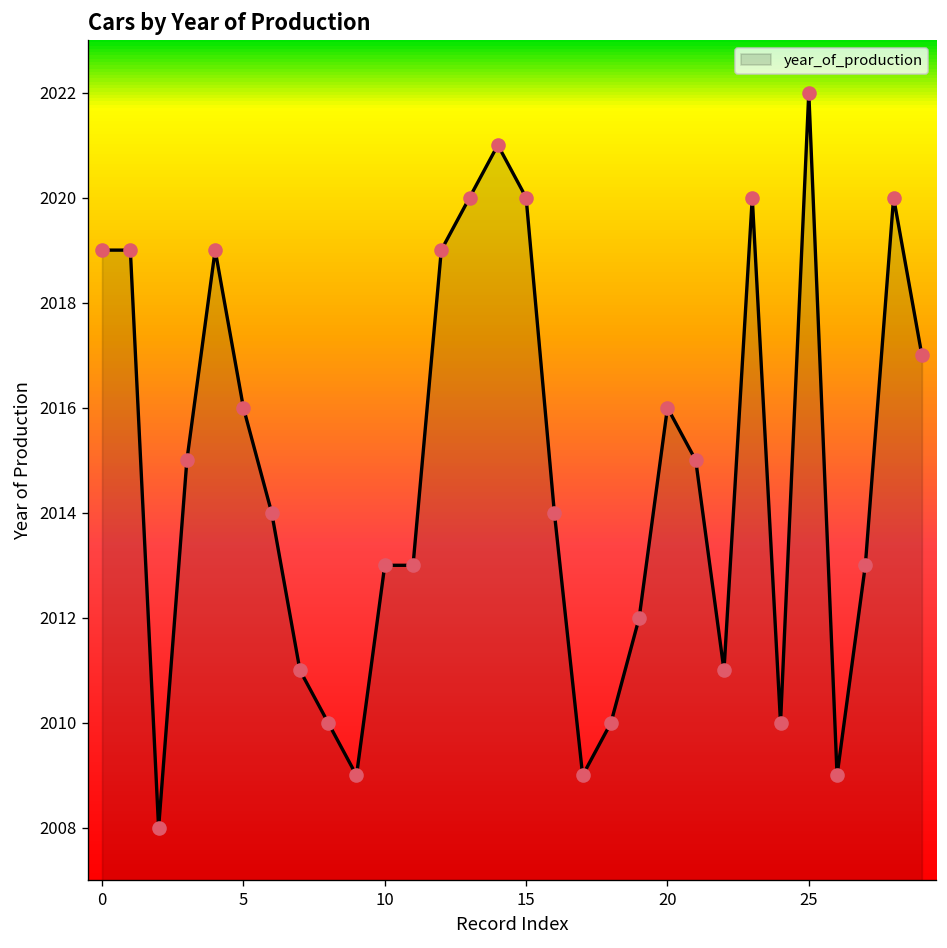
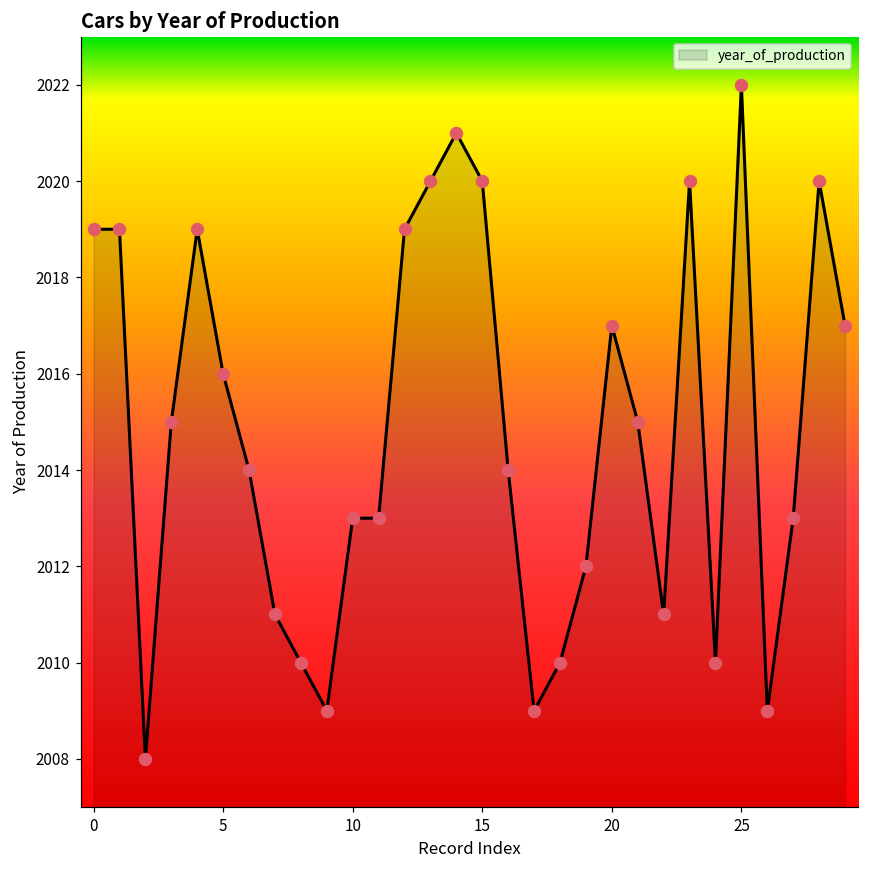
20: 2016 -> 2017
